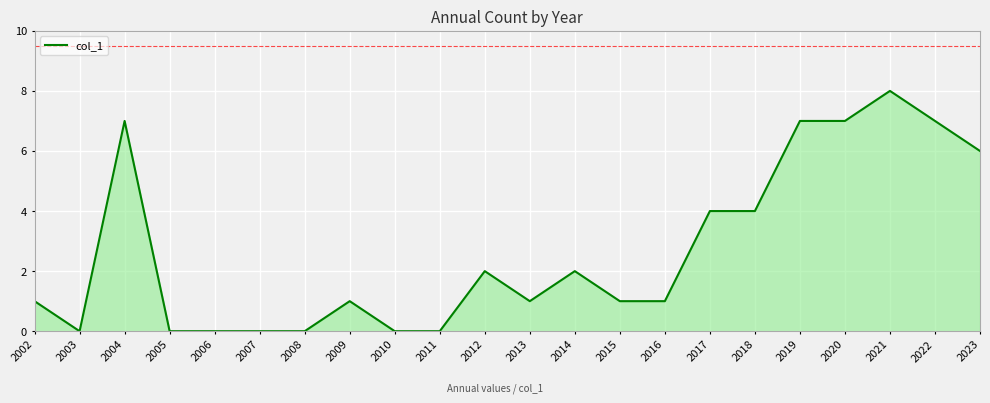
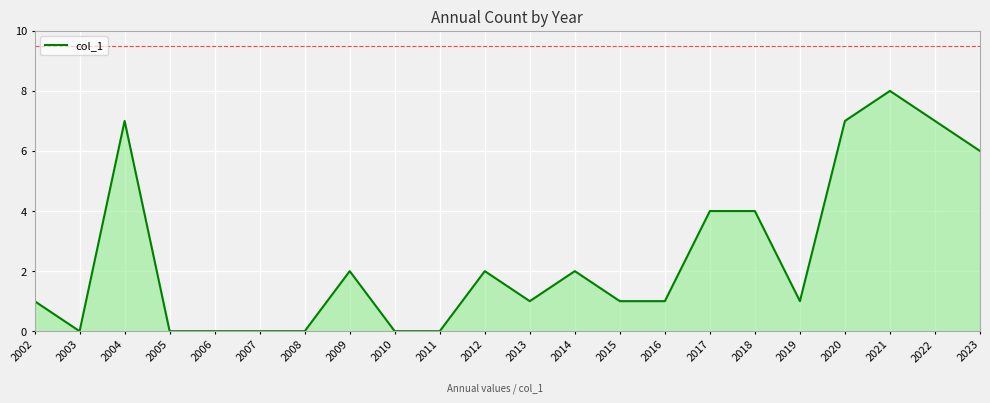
2009: 1 -> 2
2019: 7 -> 1
